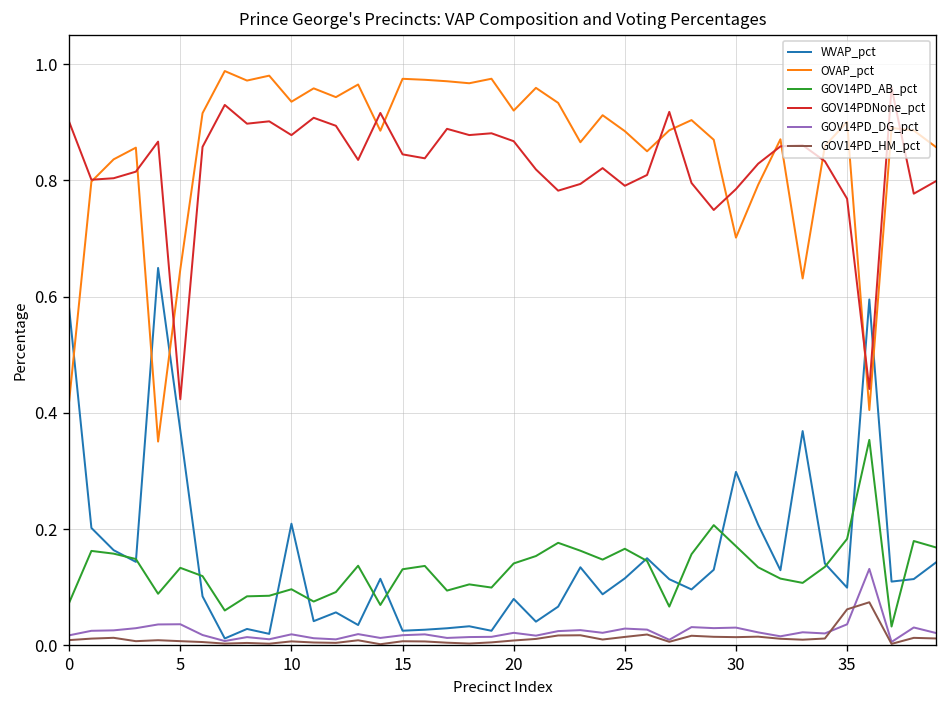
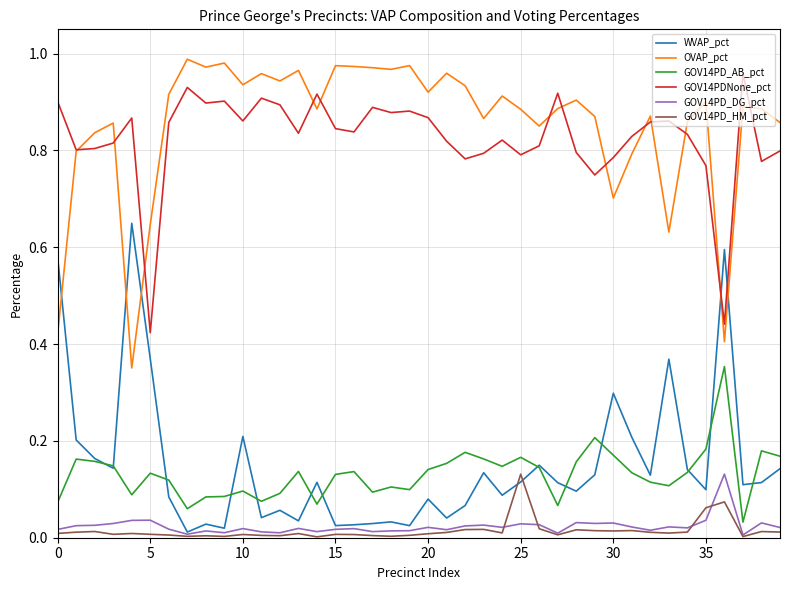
GOV14PDNone_pct, 10: 0.88 -> 0.86
GOV14PD_HM_pct, 25: 0.01 -> 0.13
